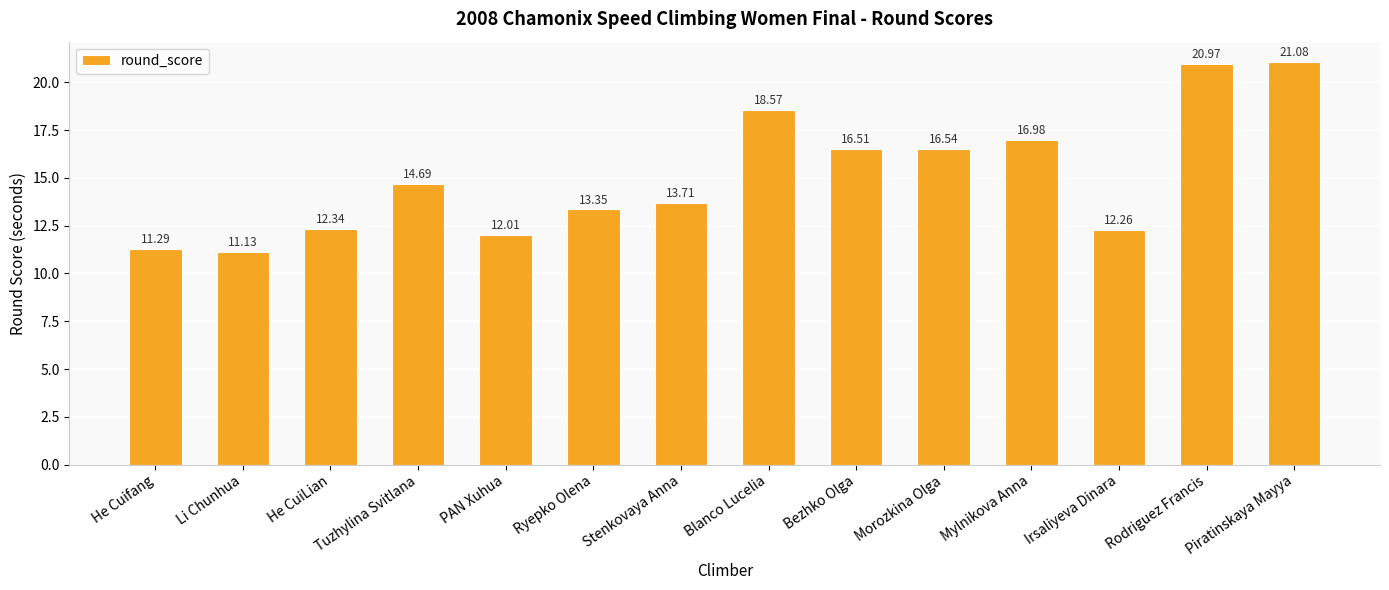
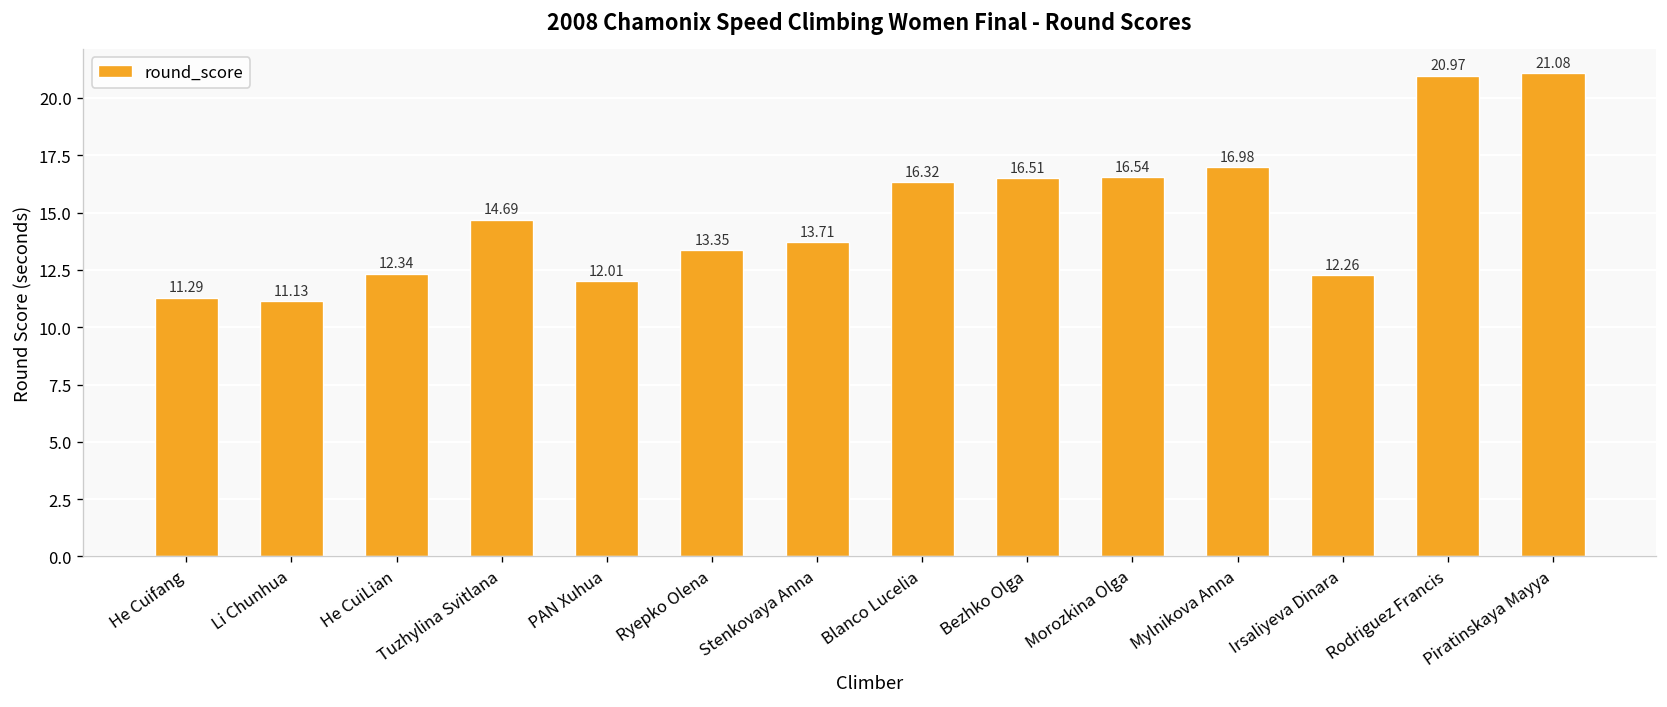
Blanco Lucelia: 18.57 -> 16.32
